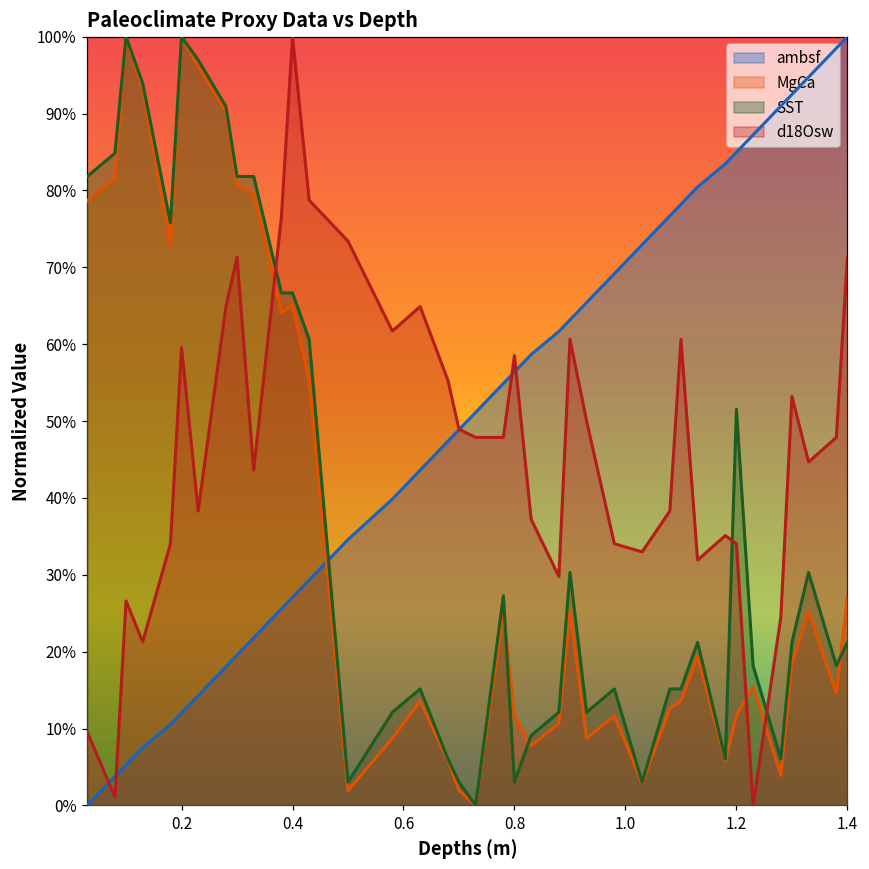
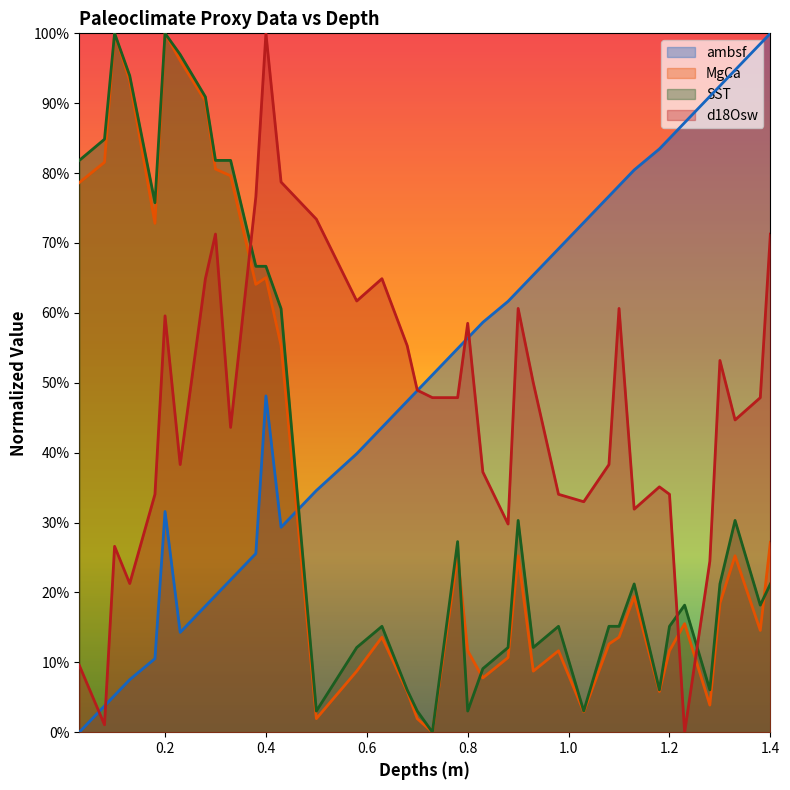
ambsf, 0.2: 12% -> 32%
ambsf, 0.4: 27% -> 48%
SST, 1.2: 52% -> 15%
